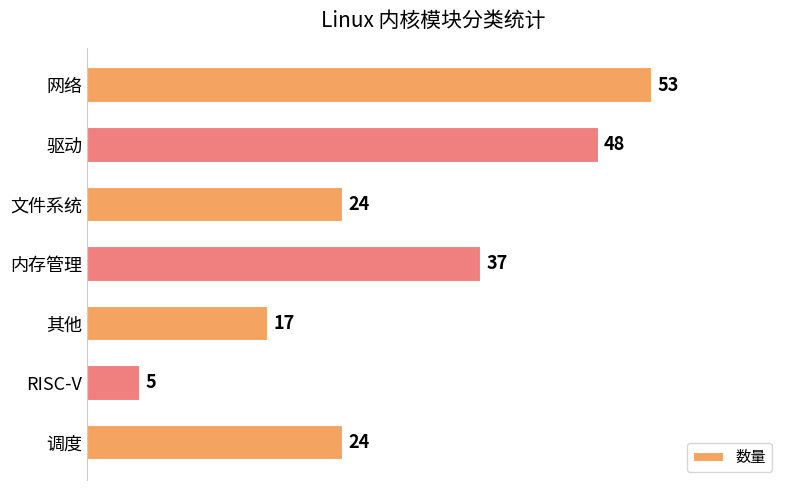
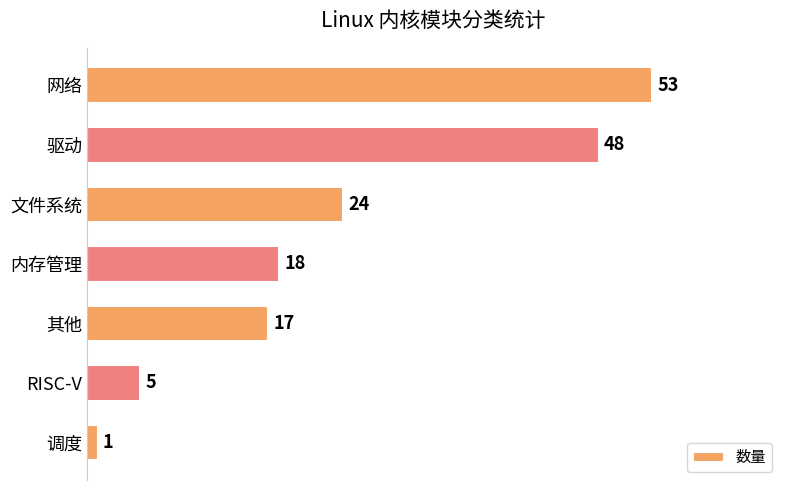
内存管理: 37 -> 18
调度: 24 -> 1
